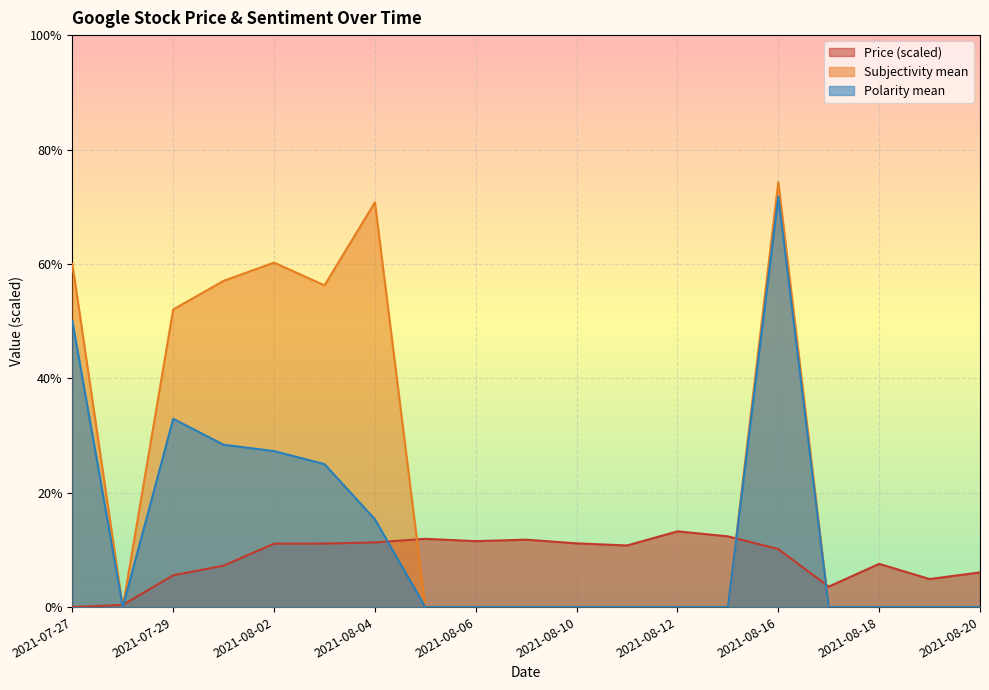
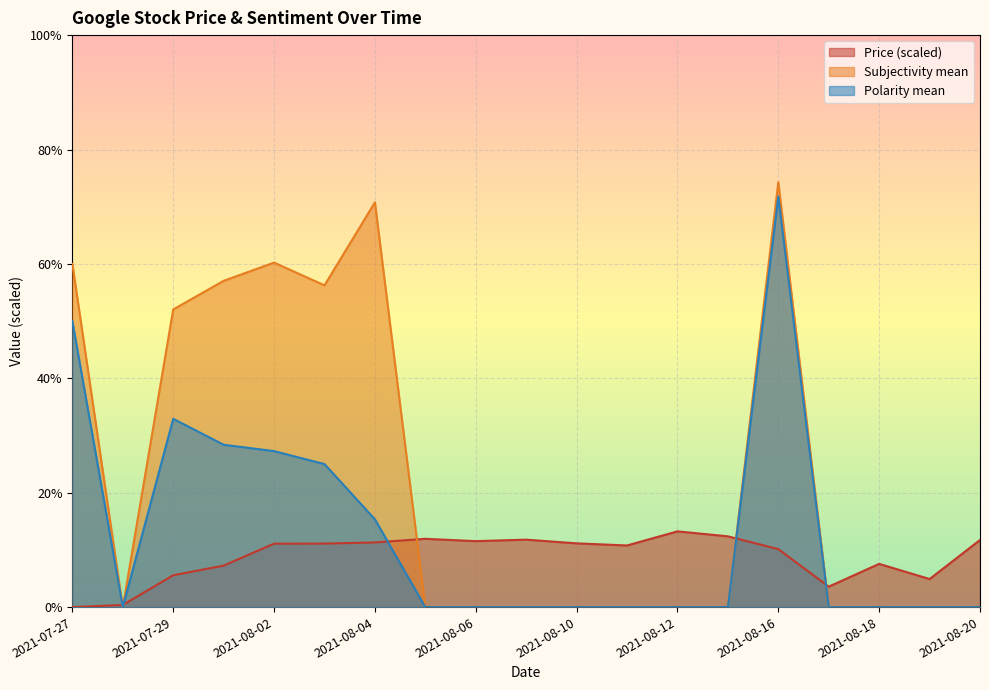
Price (scaled), 2021-08-20: 6% -> 12%
